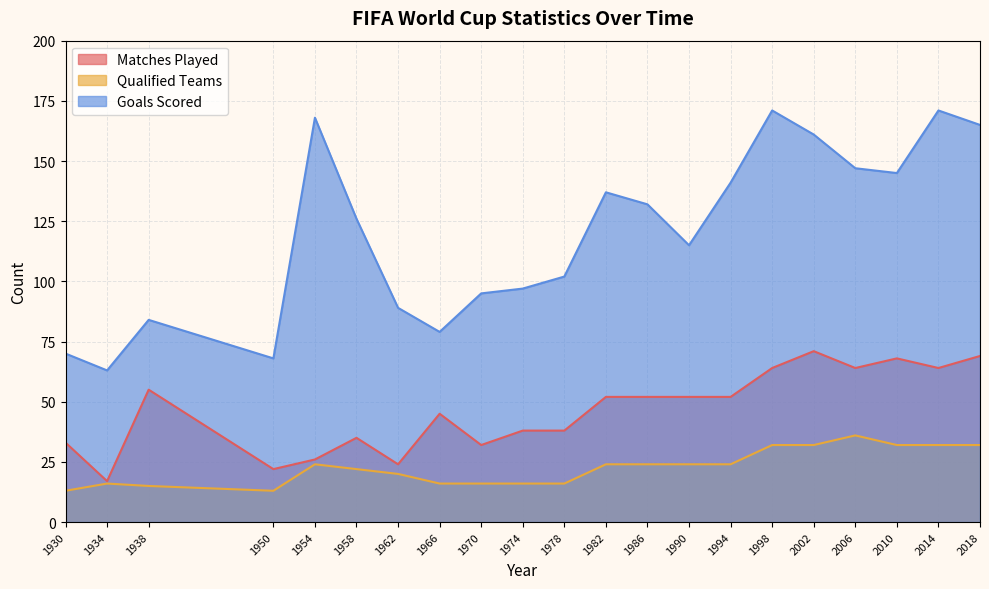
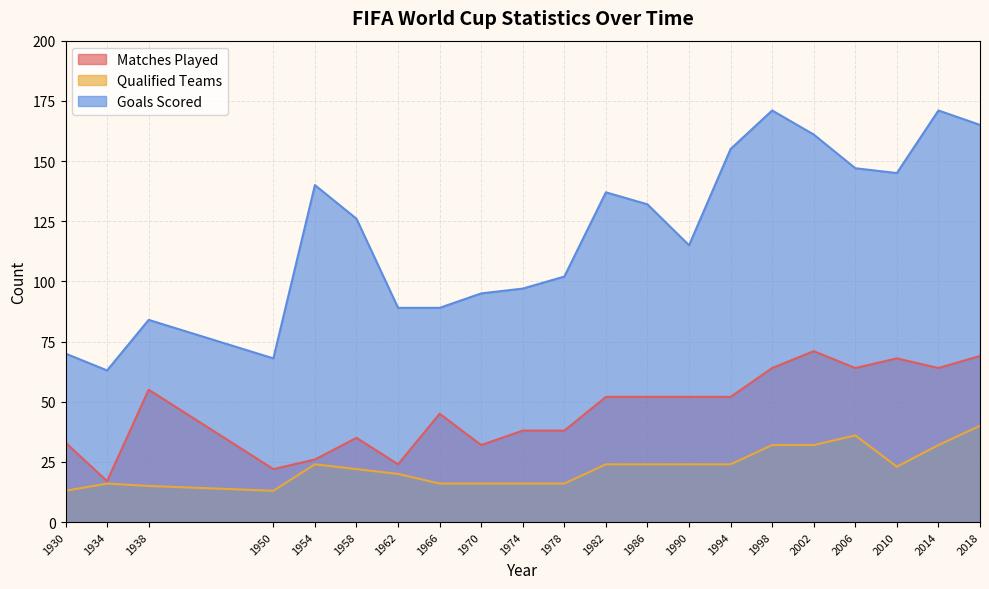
Goals Scored, 1954: 168 -> 140
Goals Scored, 1966: 79 -> 89
Goals Scored, 1994: 141 -> 155
Qualified Teams, 2010: 32 -> 23
Qualified Teams, 2018: 32 -> 40
